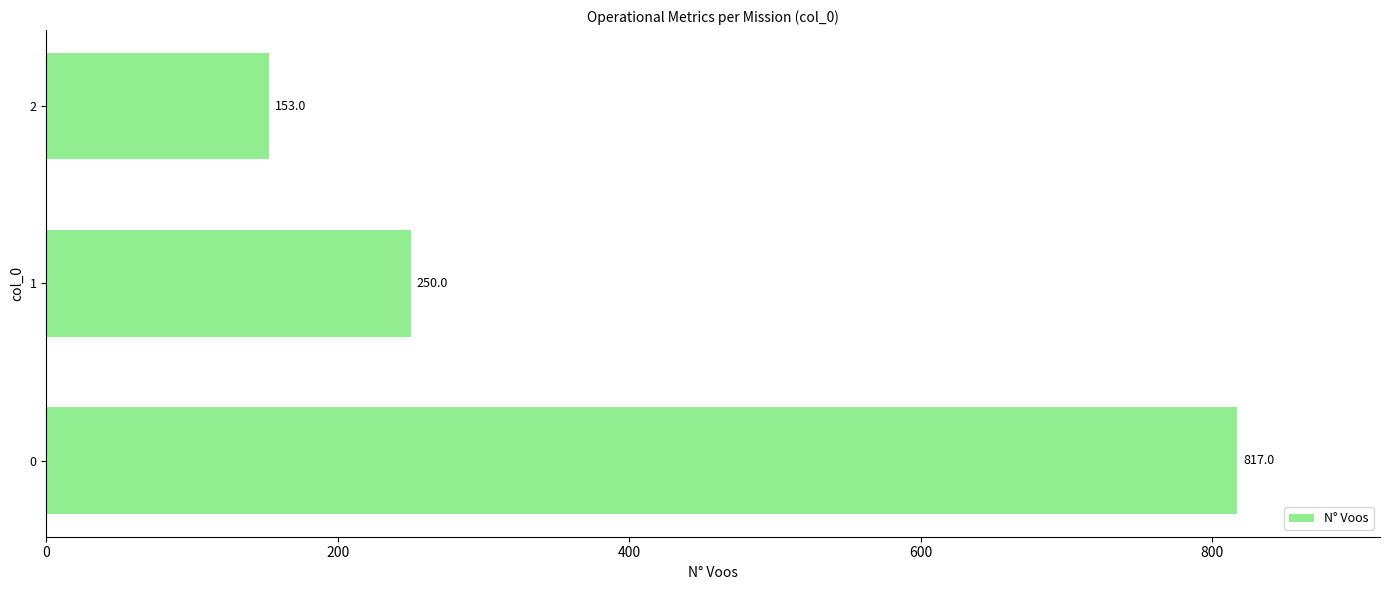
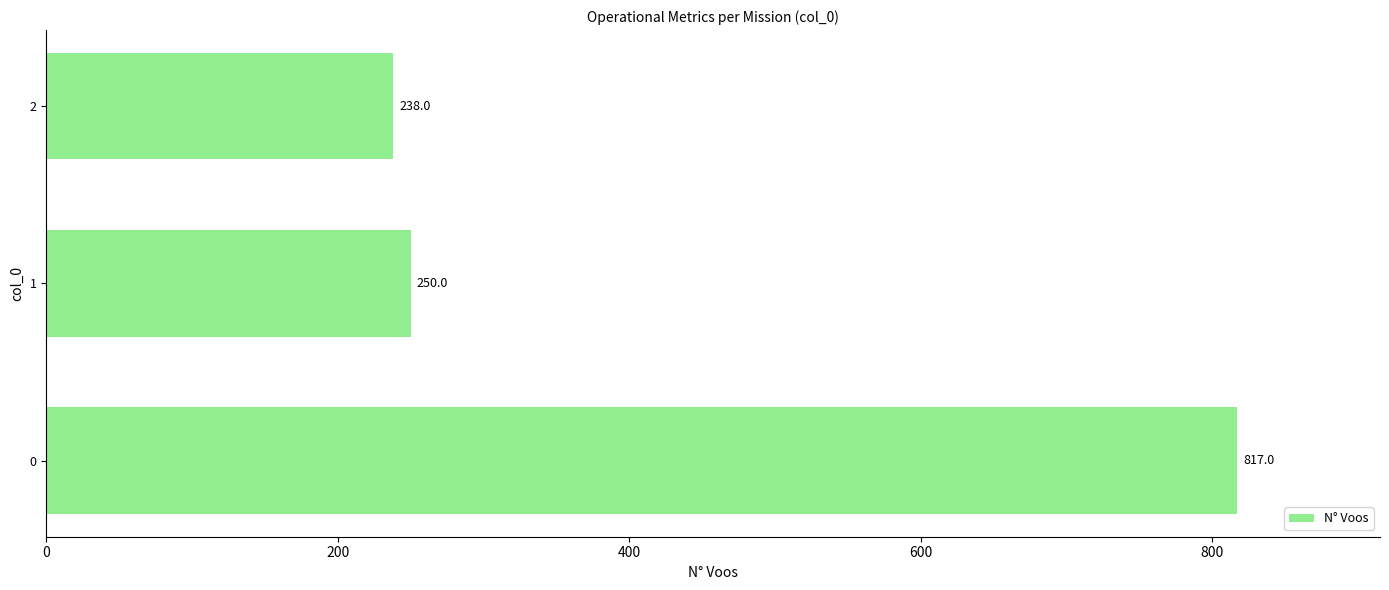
2: 153.0 -> 238.0
